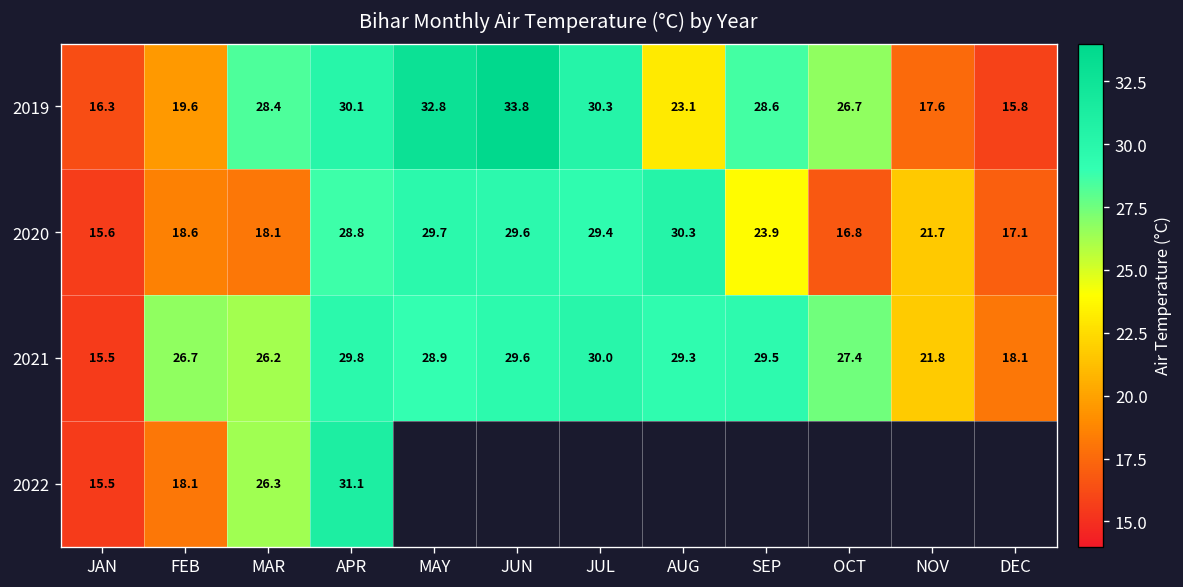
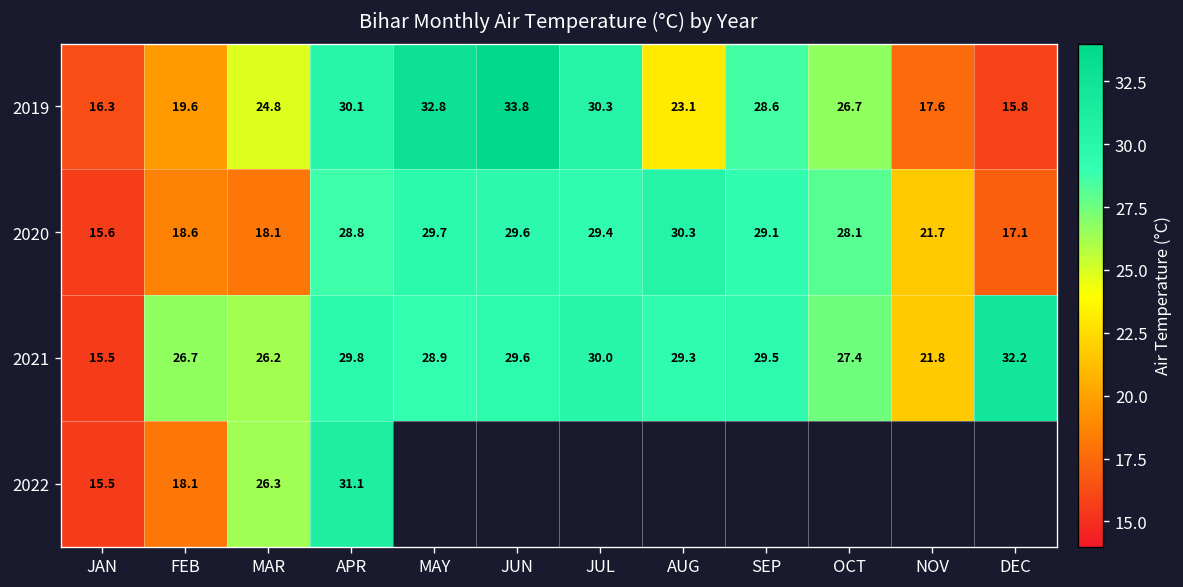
2019, MAR: 28.4 -> 24.8
2020, SEP: 23.9 -> 29.1
2020, OCT: 16.8 -> 28.1
2021, DEC: 18.1 -> 32.2
